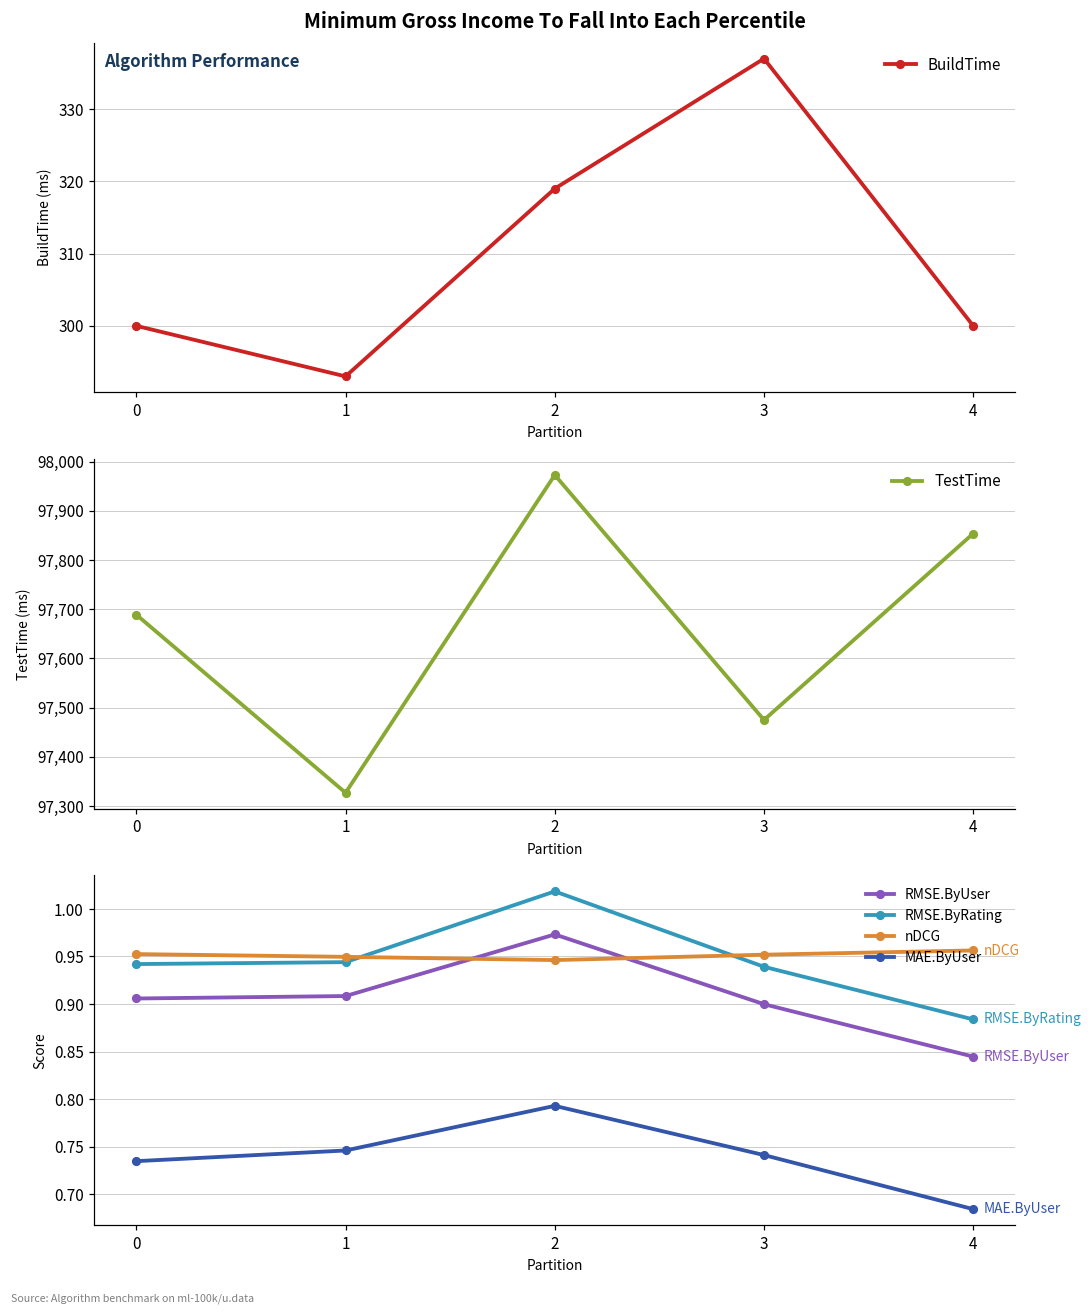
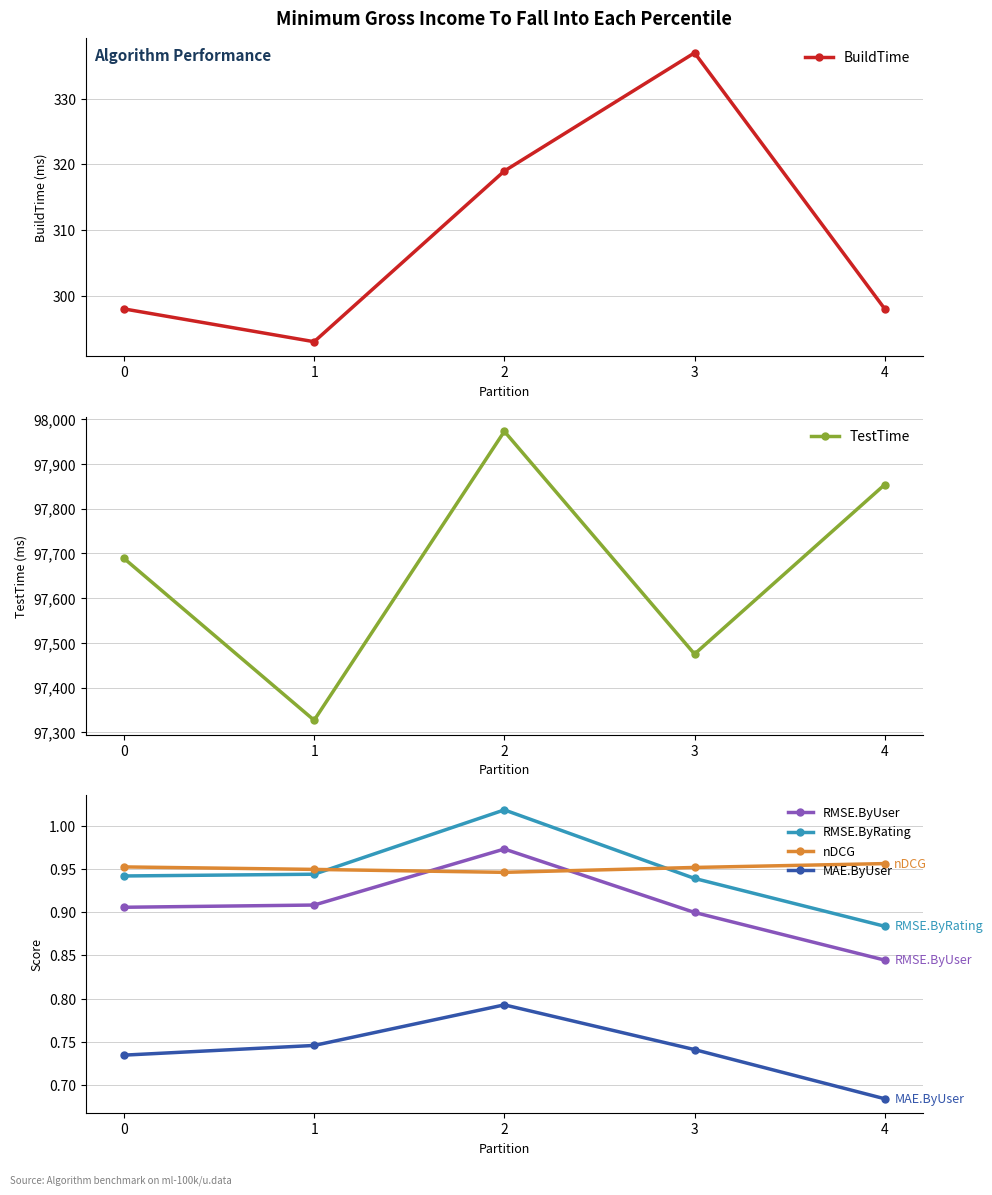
Minimum Gross Income To Fall Into Each Percentile, 0: 300 -> 298
Minimum Gross Income To Fall Into Each Percentile, 4: 300 -> 298
